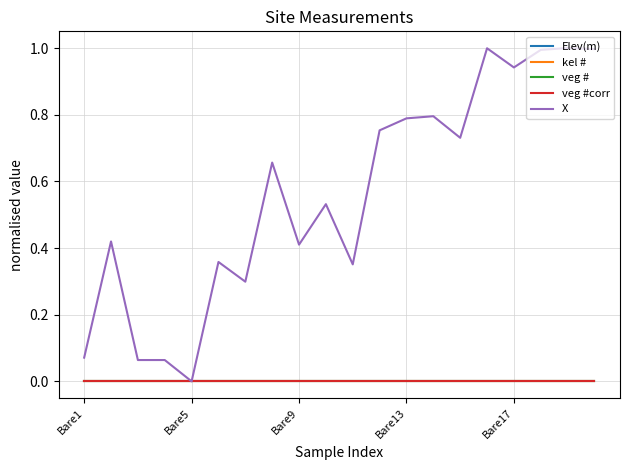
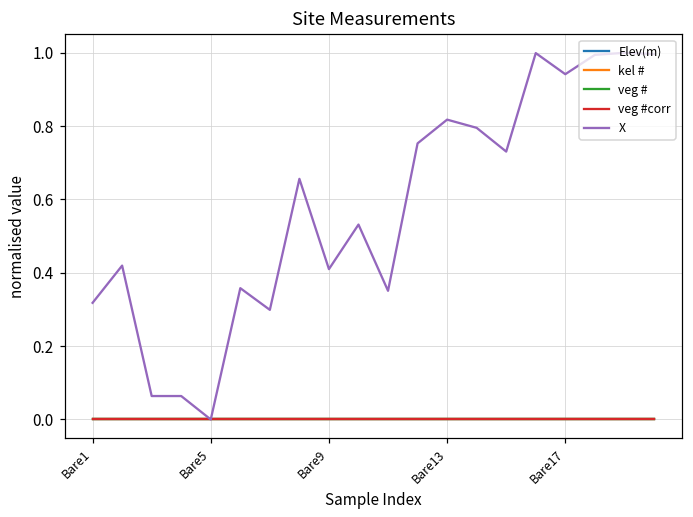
X, Bare1: 0.07 -> 0.32
X, Bare13: 0.79 -> 0.82
